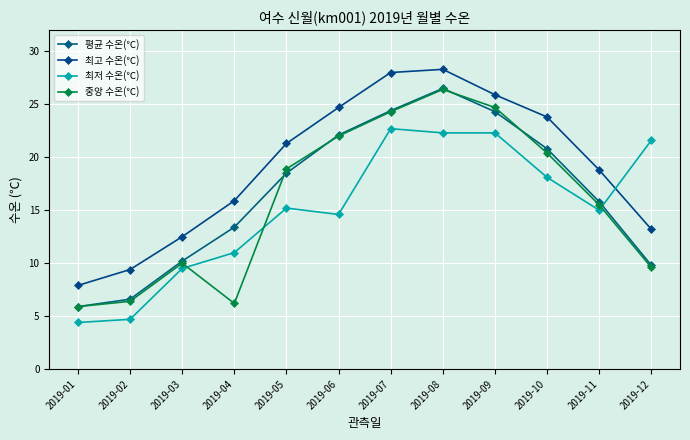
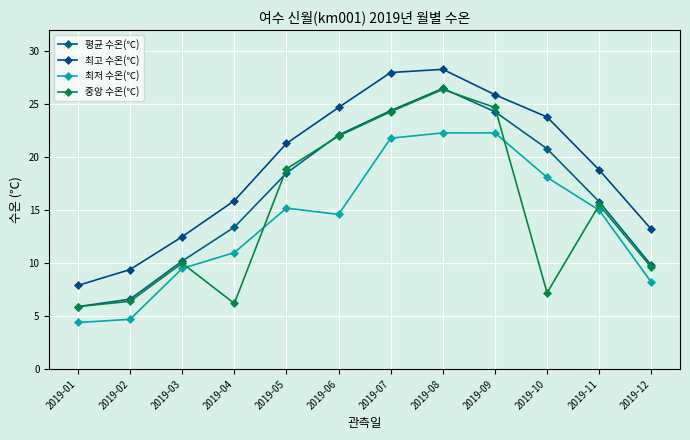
최저 수온(℃), 2019-07: 22.7 -> 21.8
중앙 수온(℃), 2019-10: 20.4 -> 7.2
최저 수온(℃), 2019-12: 21.6 -> 8.2
